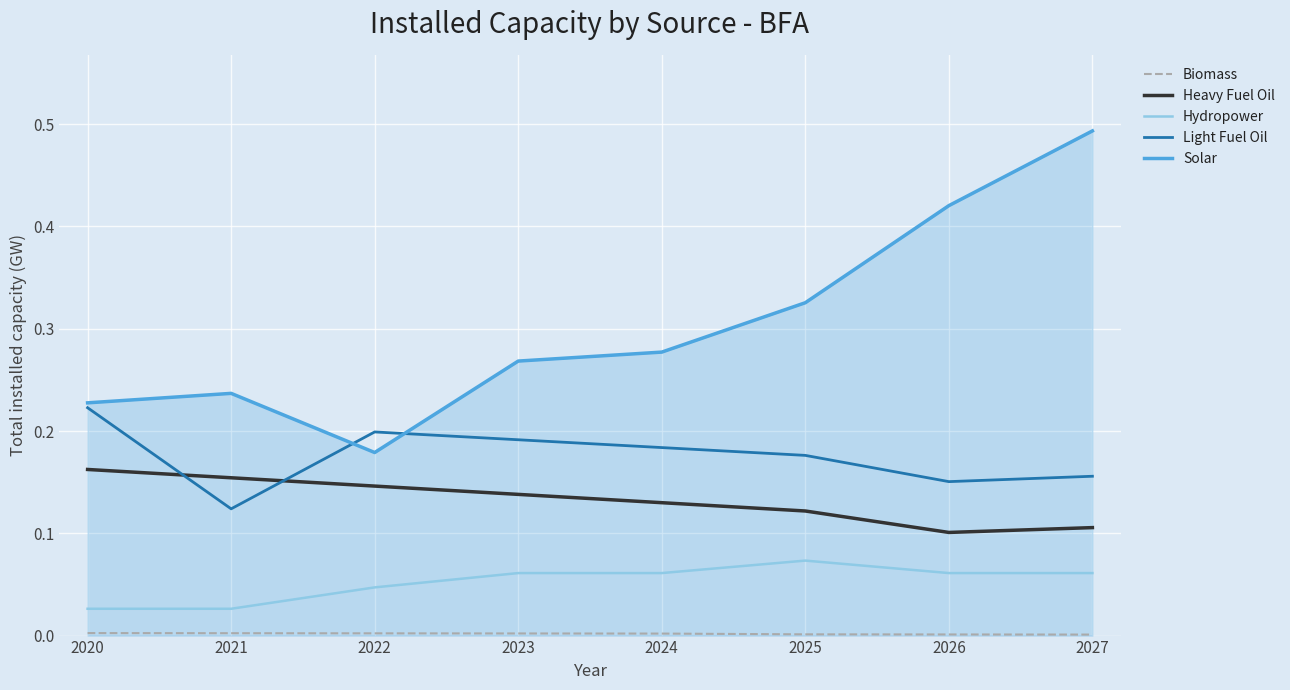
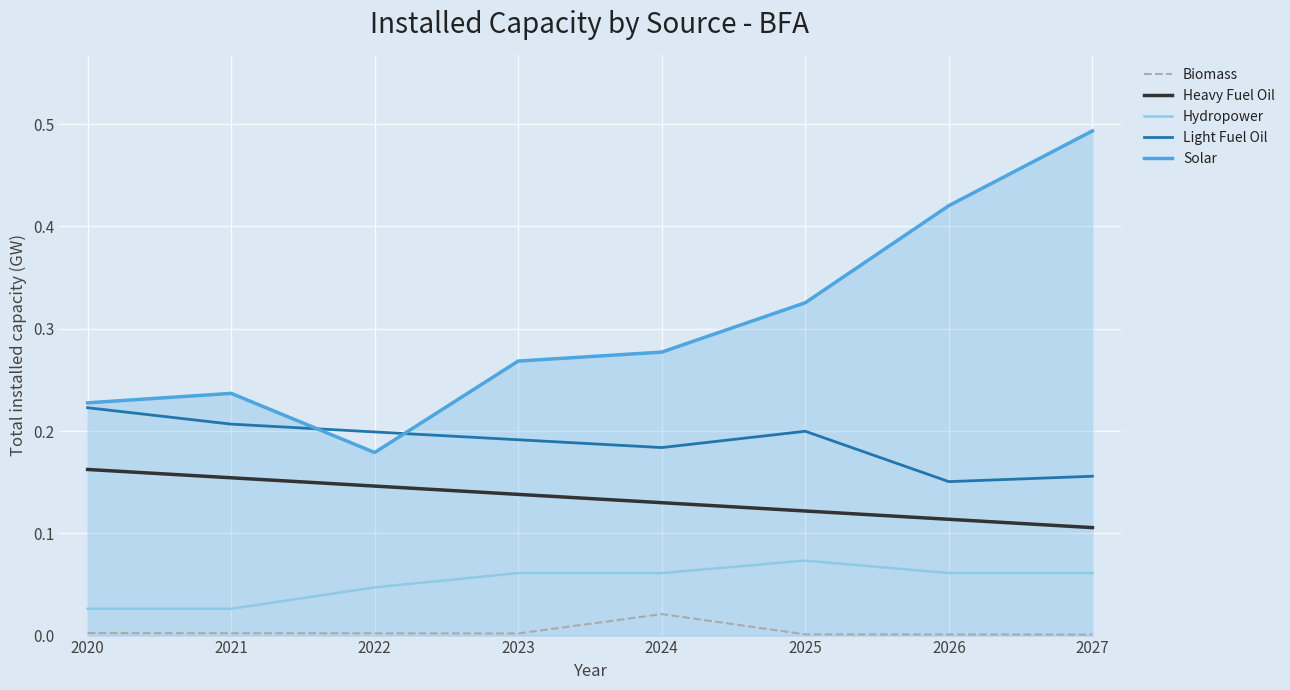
Light Fuel Oil, 2021: 0.124 -> 0.207
Biomass, 2024: 0.002 -> 0.021
Light Fuel Oil, 2025: 0.176 -> 0.200
Heavy Fuel Oil, 2026: 0.101 -> 0.114
